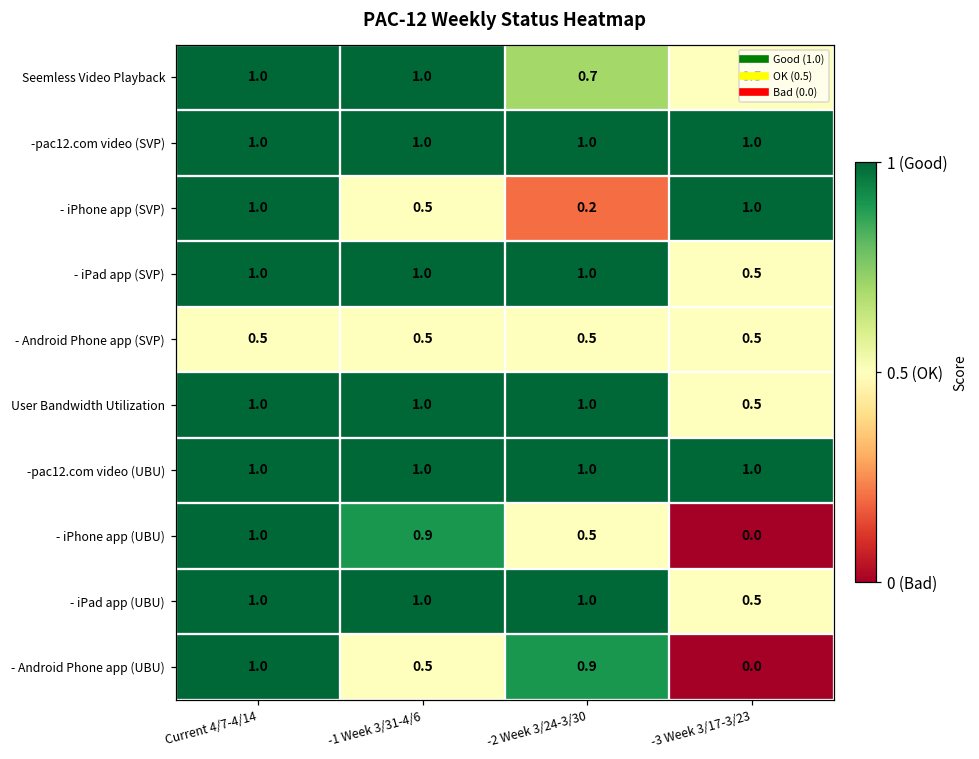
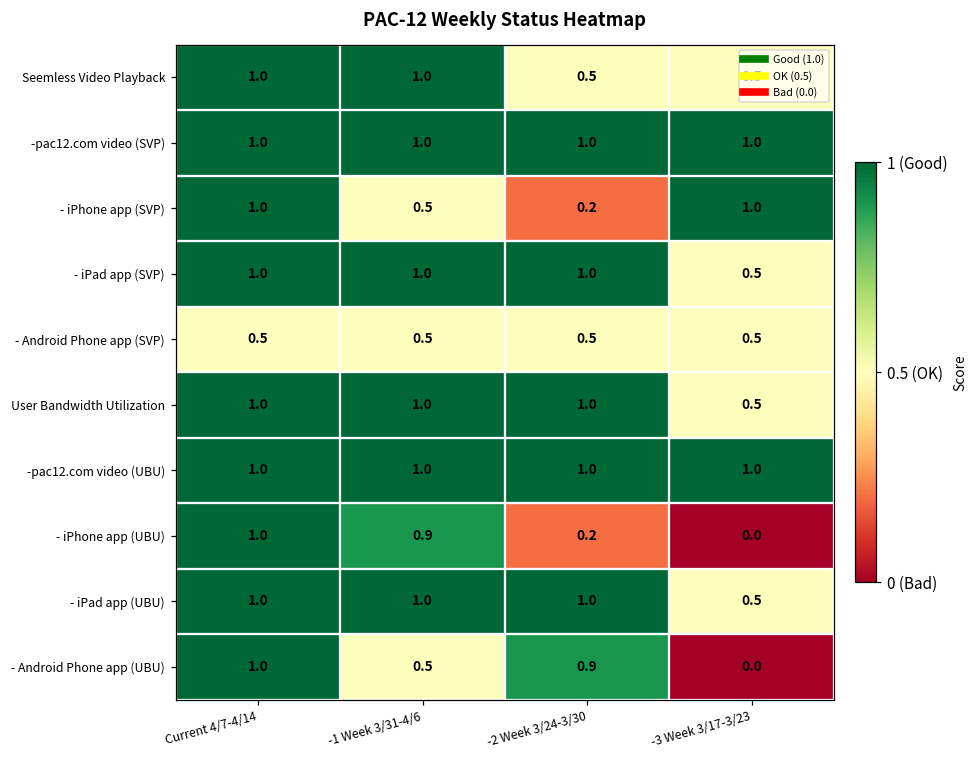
Seemless Video Playback, -2 Week 3/24-3/30: 0.7 -> 0.5
- iPhone app (UBU), -2 Week 3/24-3/30: 0.5 -> 0.2
